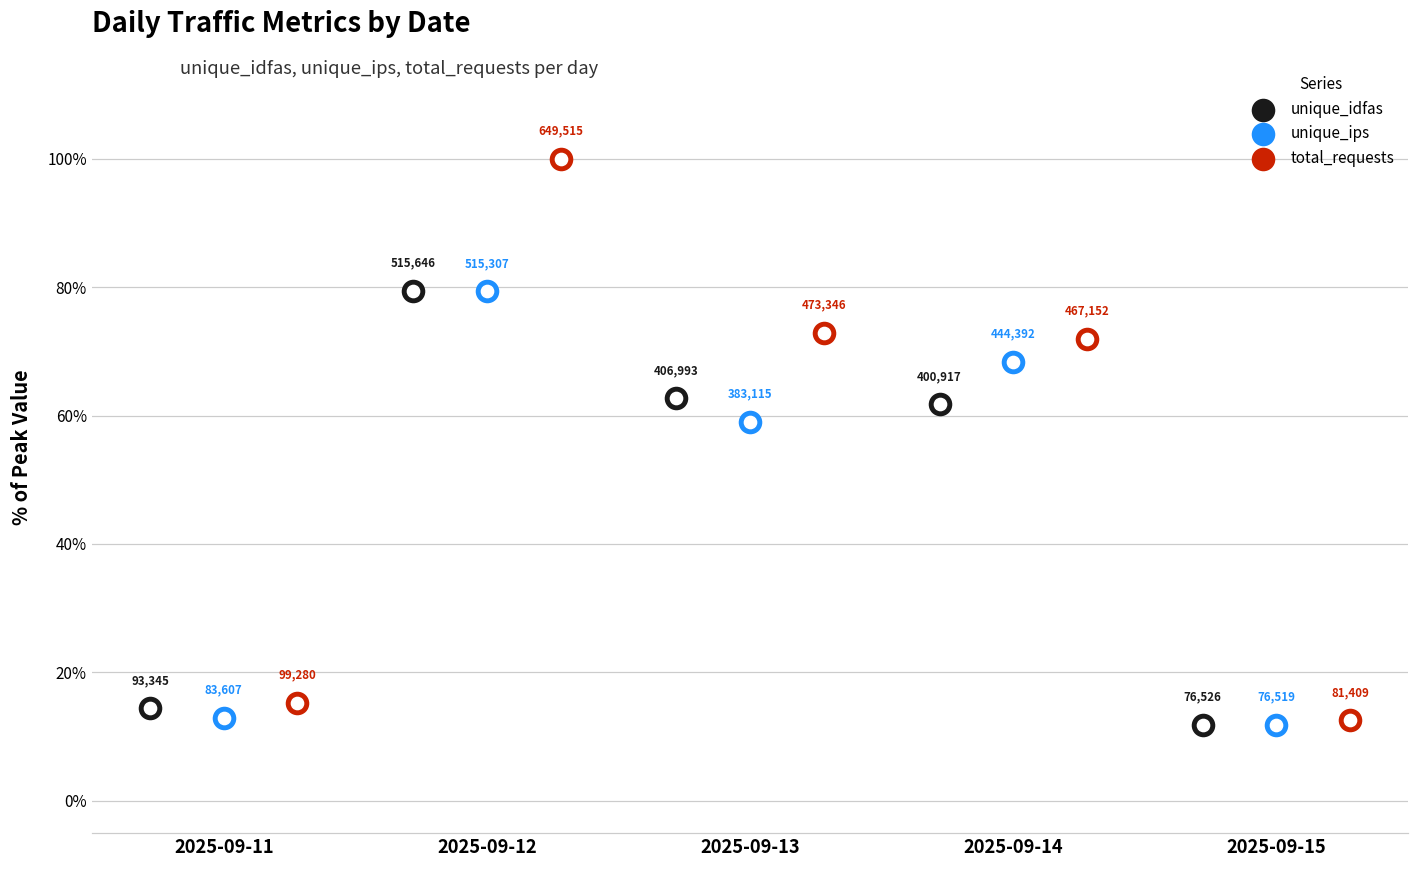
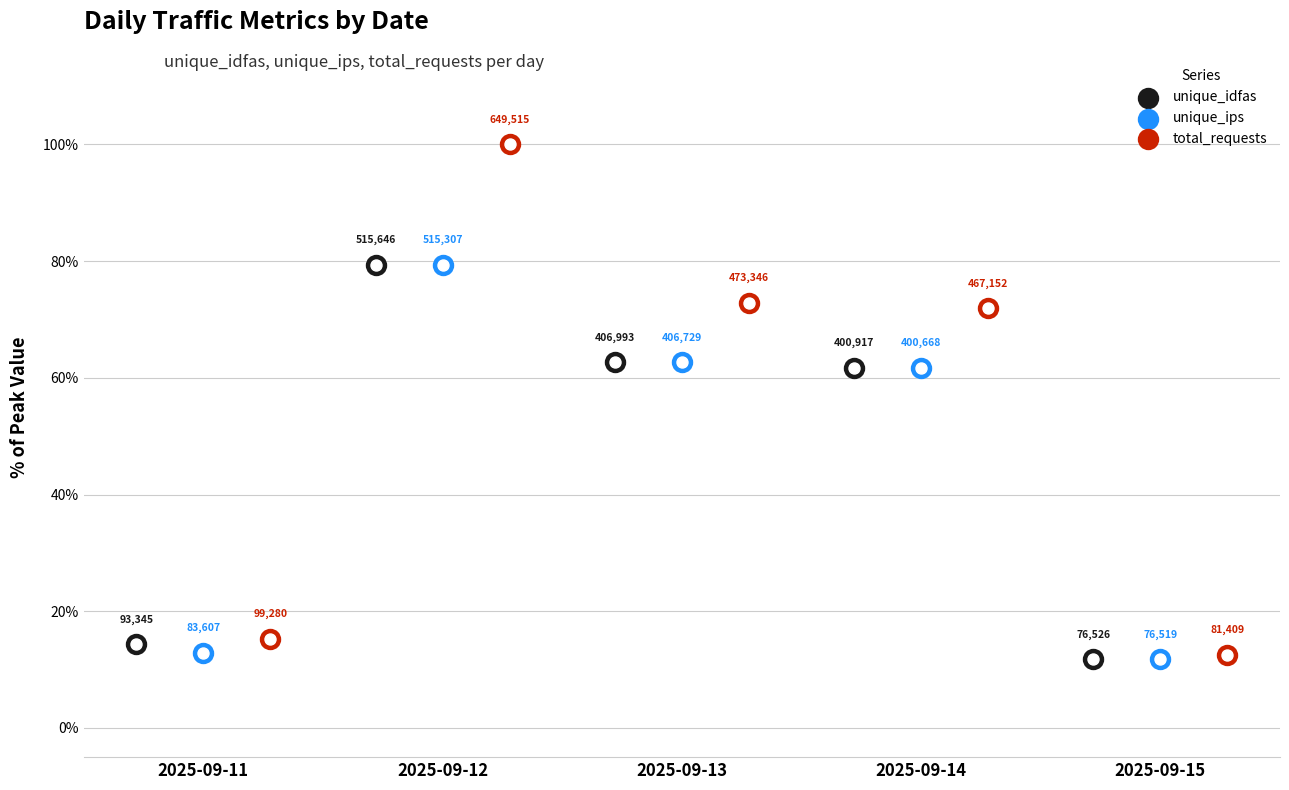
unique_ips, 2025-09-13: 383,115 -> 406,729
unique_ips, 2025-09-14: 444,392 -> 400,668
